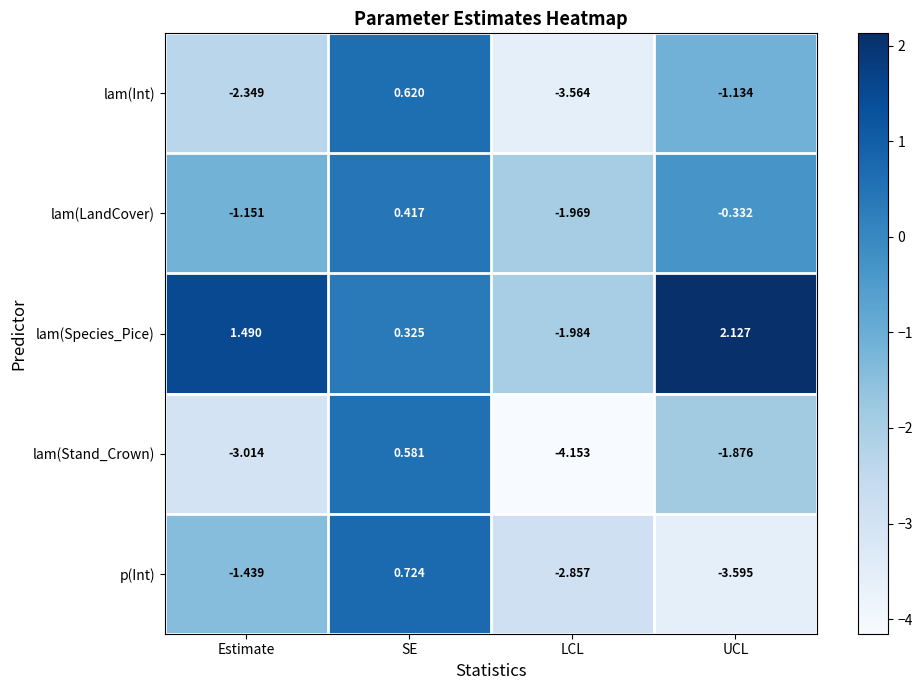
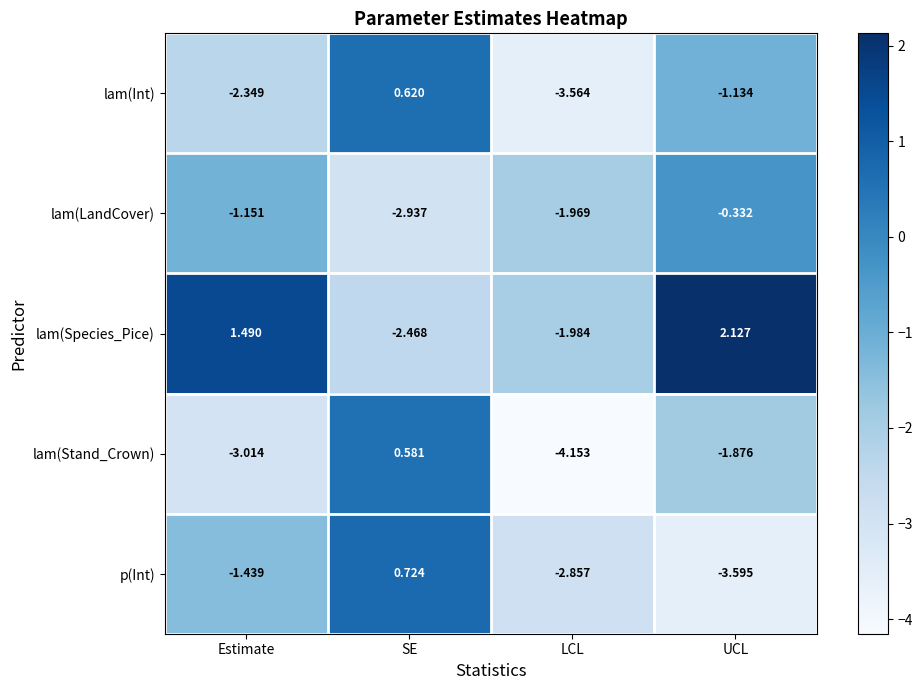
lam(LandCover), SE: 0.417 -> -2.937
lam(Species_Pice), SE: 0.325 -> -2.468
